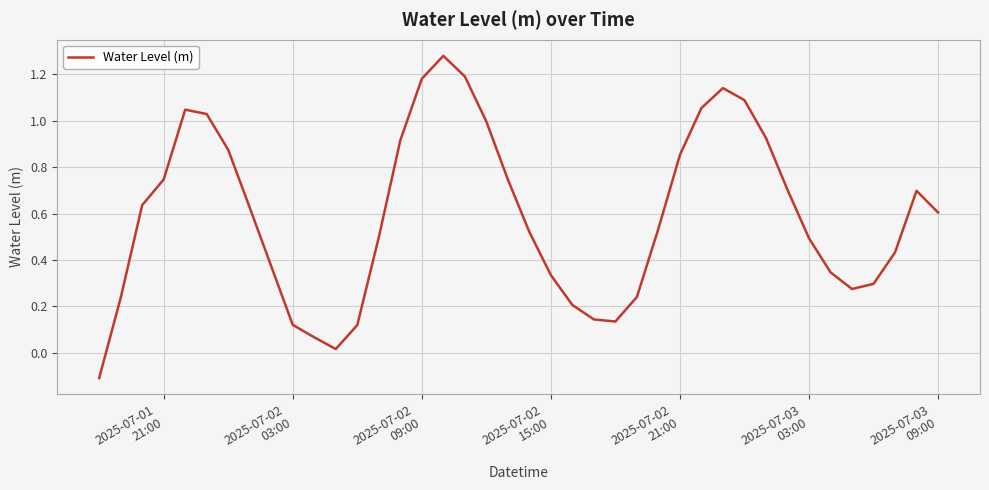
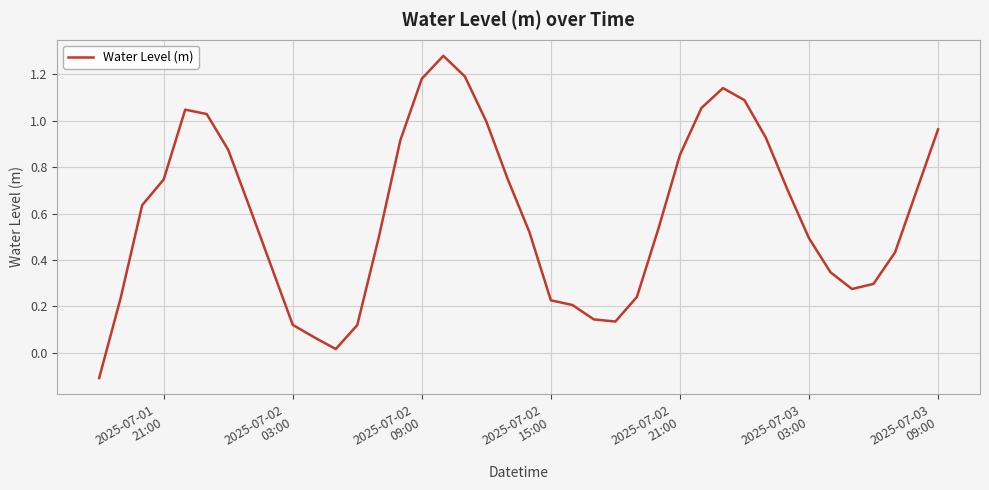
2025-07-02 15:00: 0.33 -> 0.23
2025-07-03 09:00: 0.60 -> 0.96
